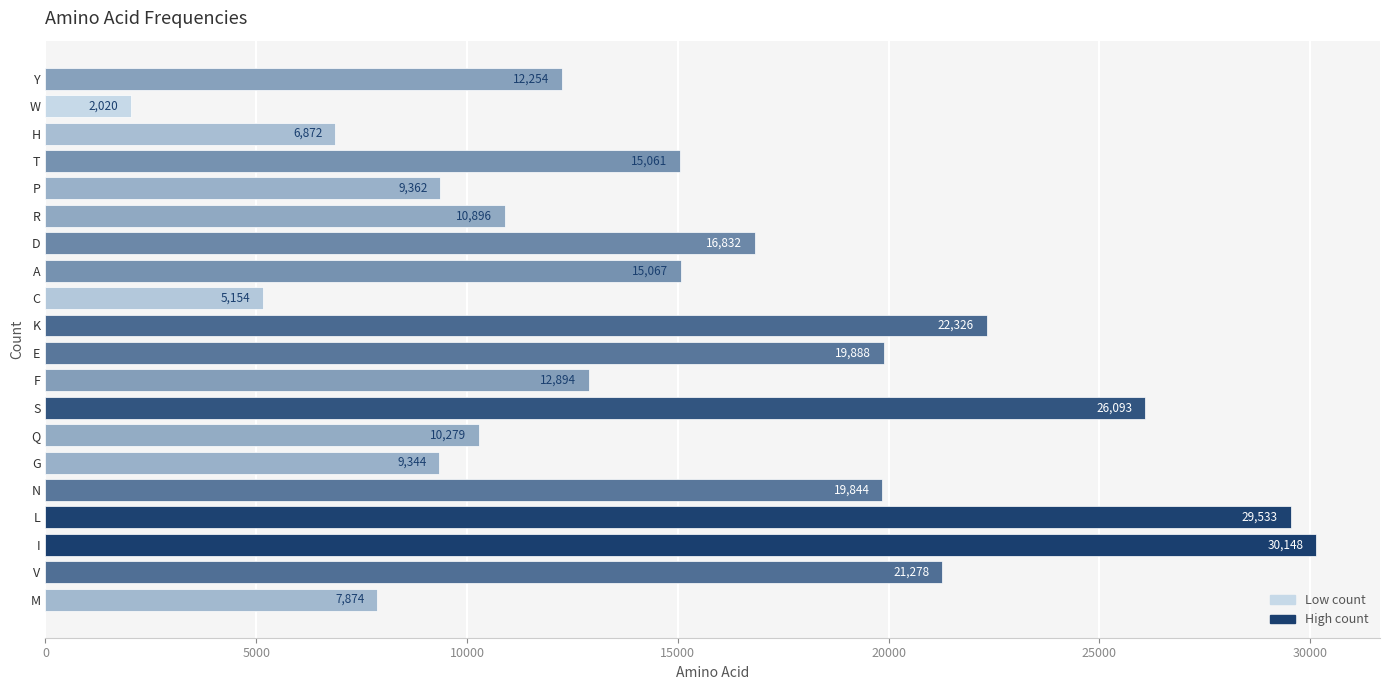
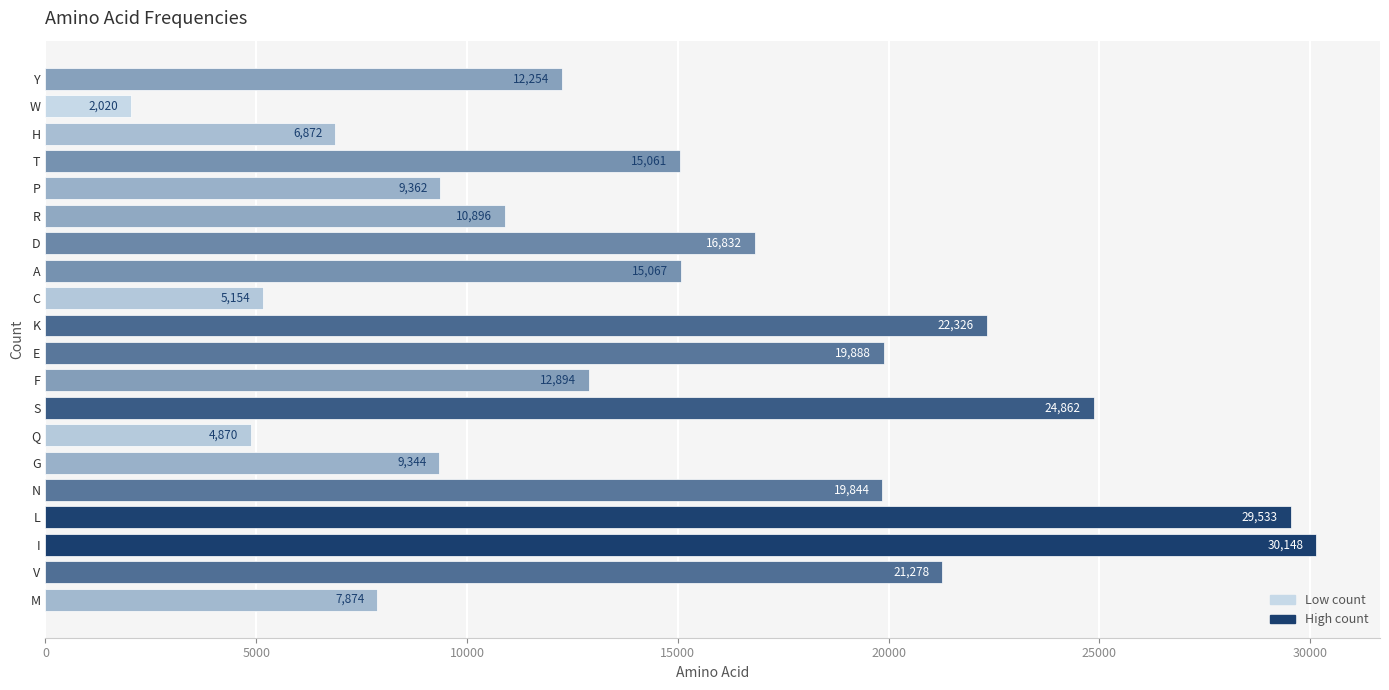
S: 26,093 -> 24,862
Q: 10,279 -> 4,870
